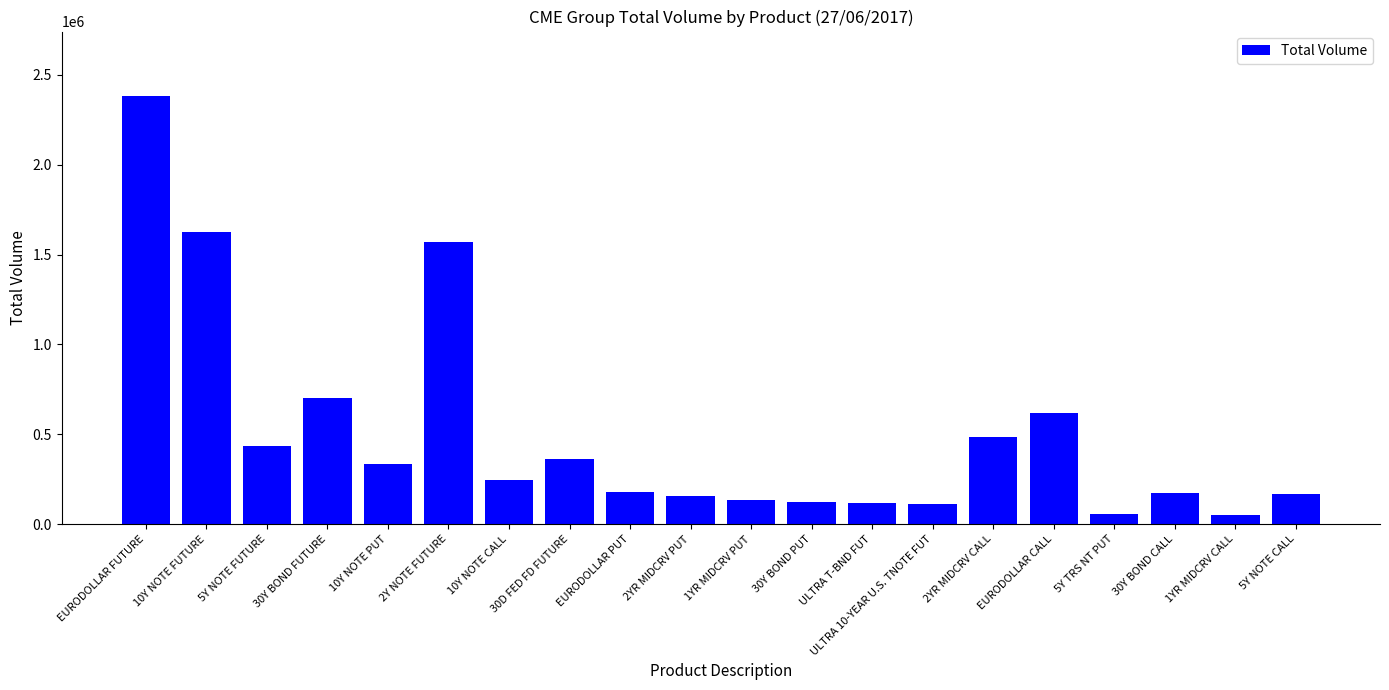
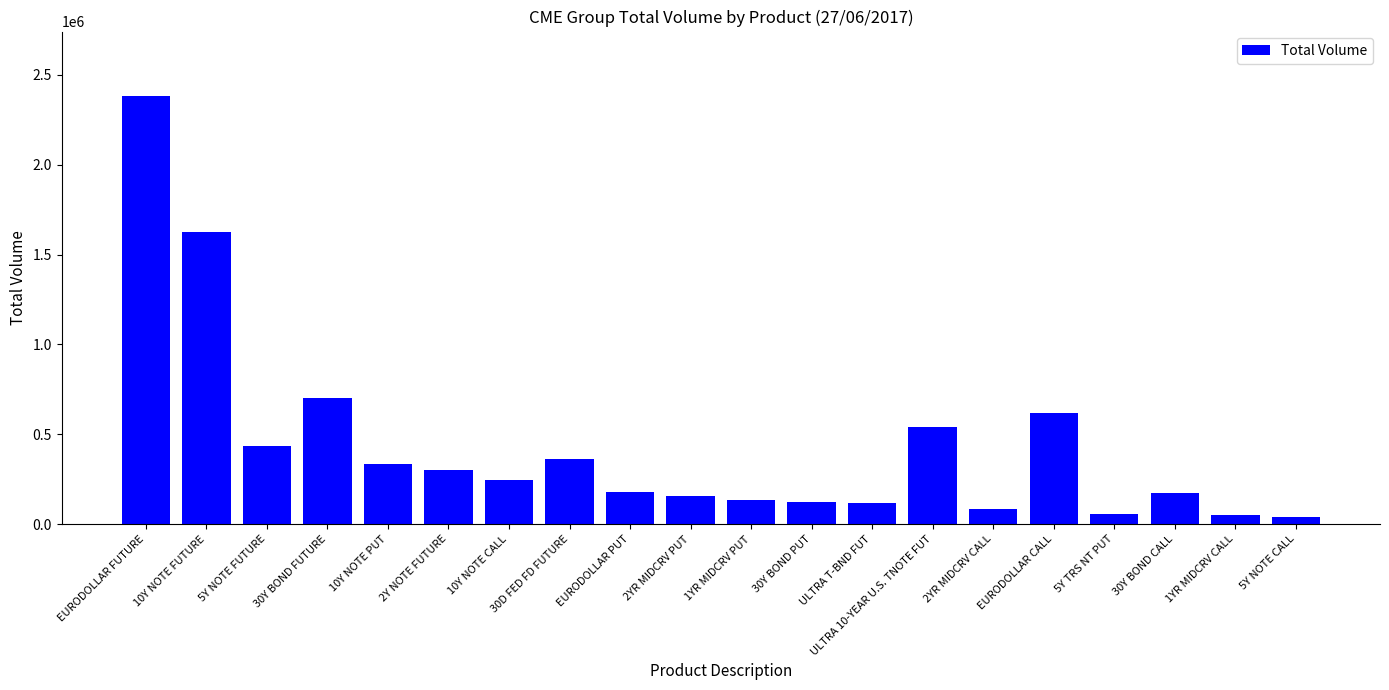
2Y NOTE FUTURE: 1570000 -> 300000
ULTRA 10-YEAR U.S. TNOTE FUT: 110000 -> 540000
2YR MIDCRV CALL: 480000 -> 80000
5Y NOTE CALL: 170000 -> 40000
